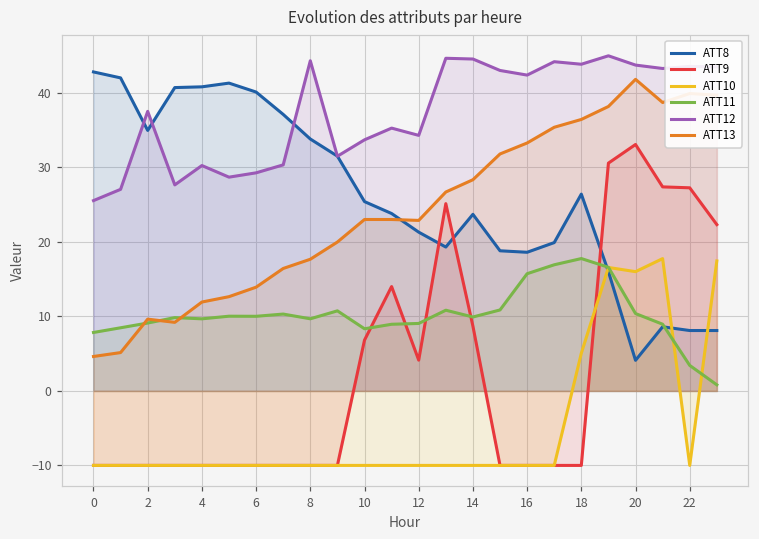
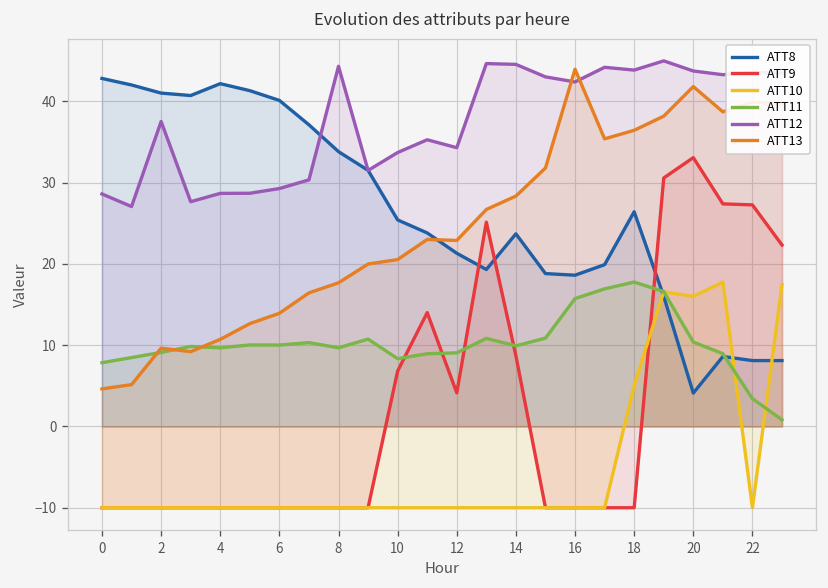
ATT12, 0: 26 -> 29
ATT8, 2: 35 -> 41
ATT8, 4: 41 -> 42
ATT12, 4: 30 -> 29
ATT13, 4: 12 -> 11
ATT13, 10: 23 -> 21
ATT13, 16: 33 -> 44
